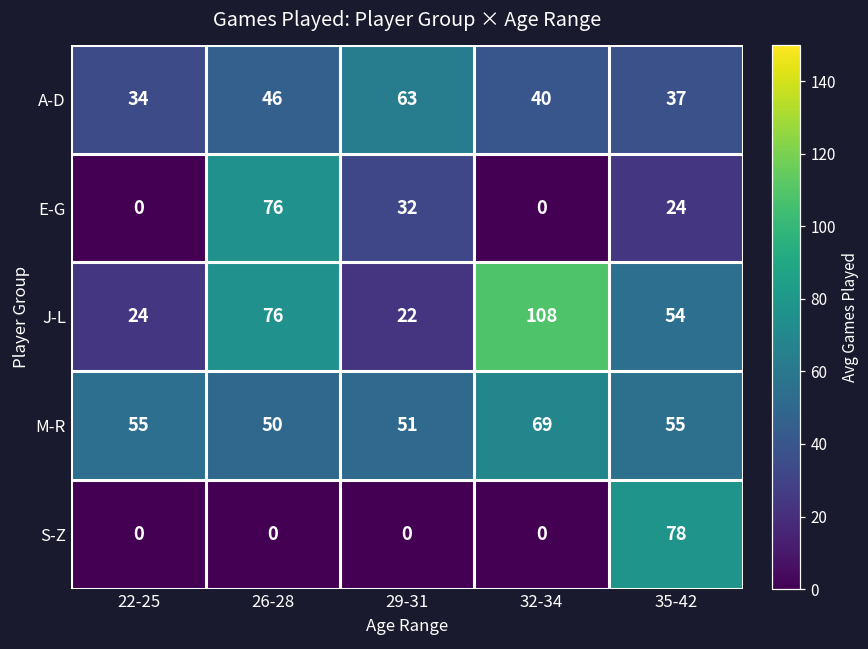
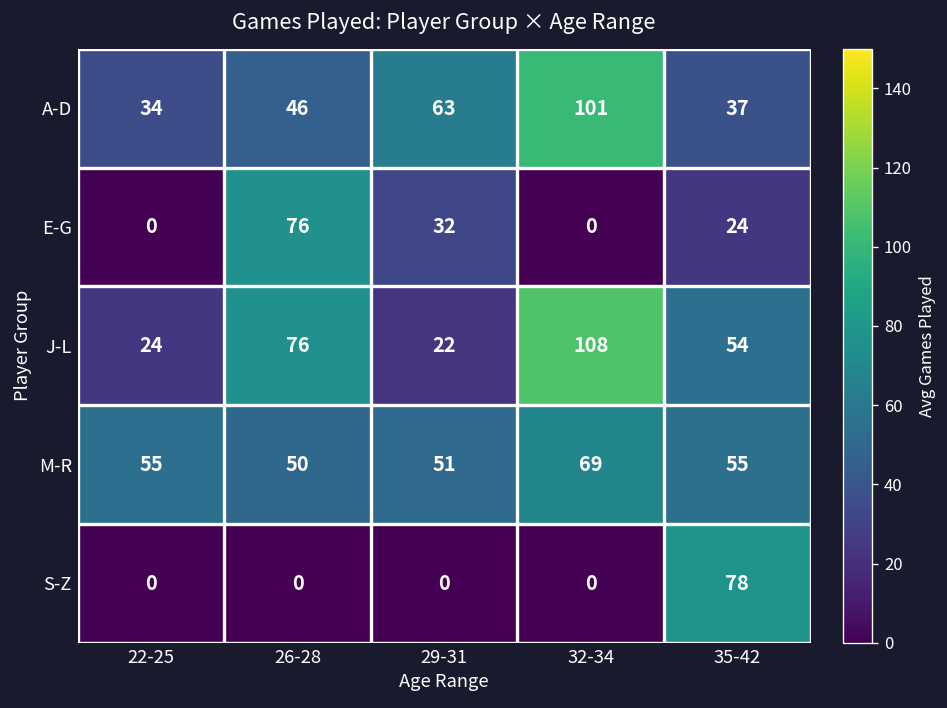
A-D, 32-34: 40 -> 101
